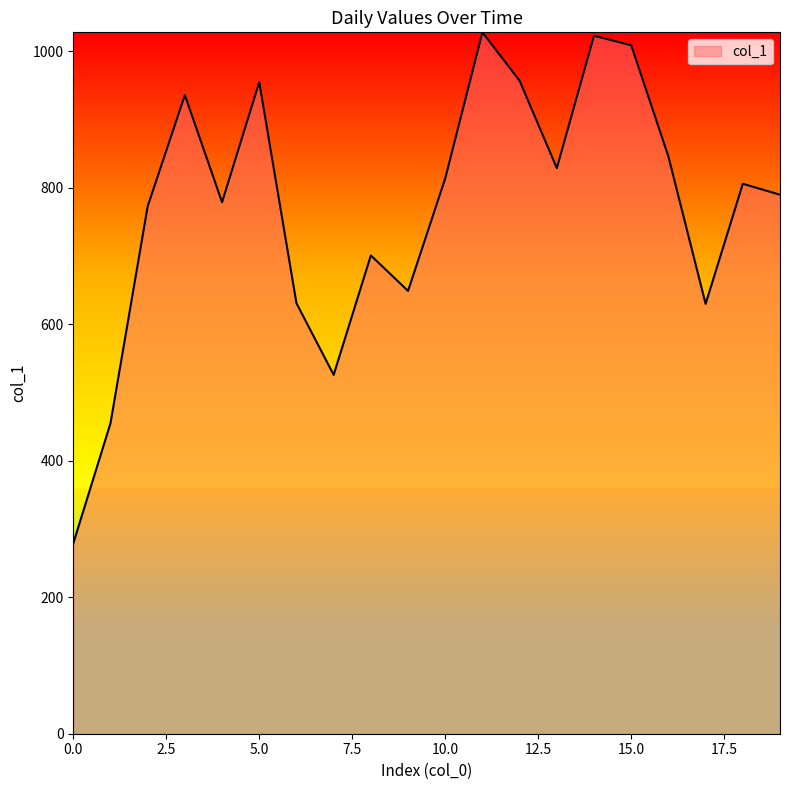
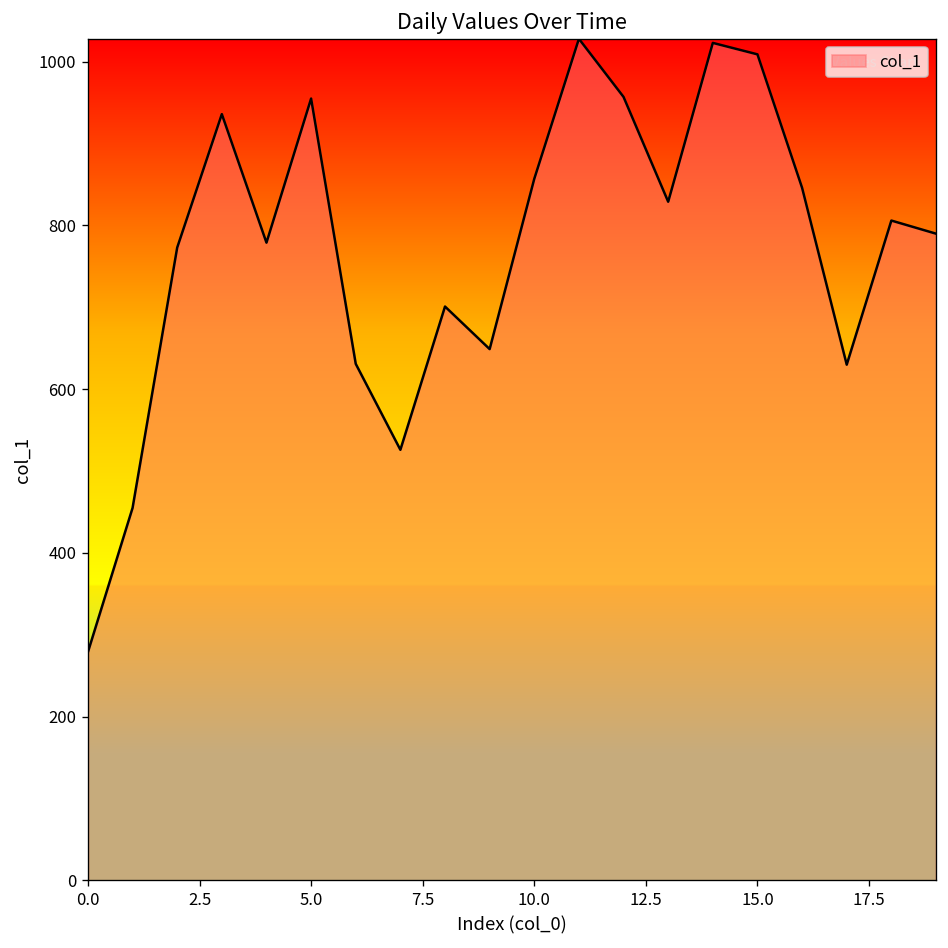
10.0: 810 -> 860
